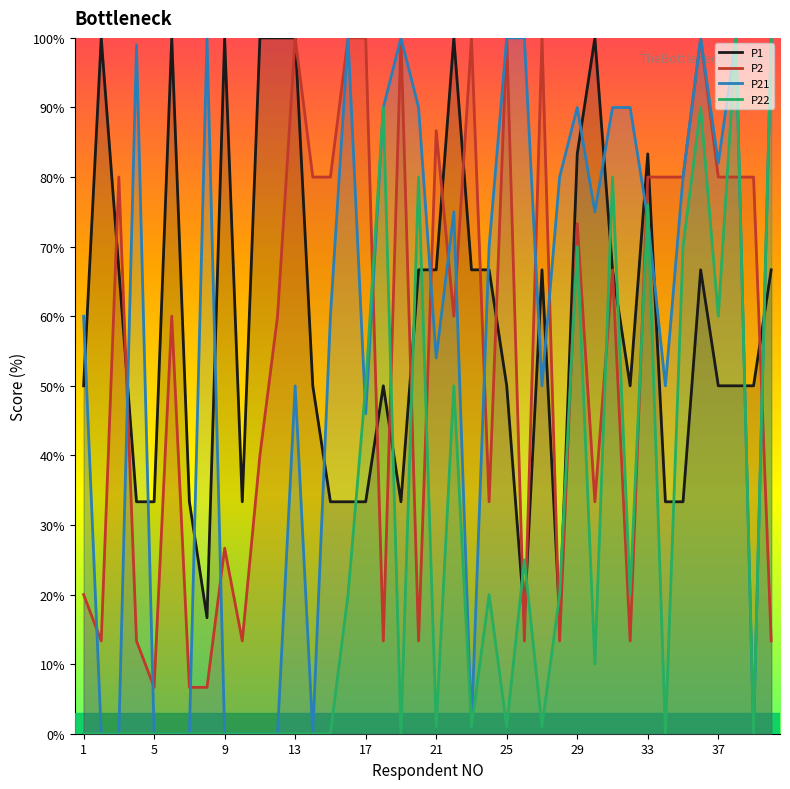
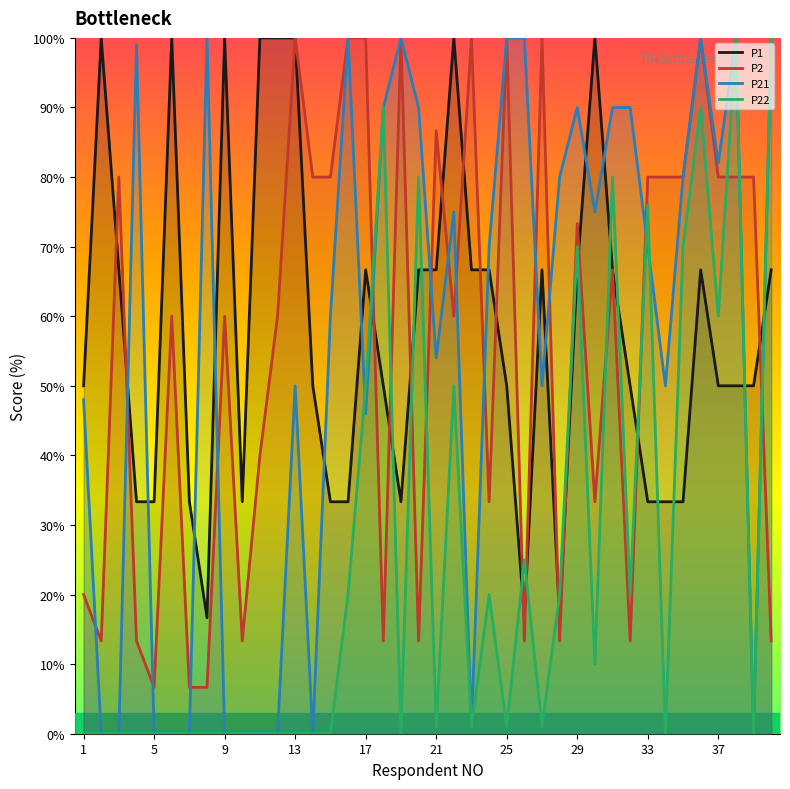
P21, 1: 60% -> 48%
P2, 9: 27% -> 60%
P1, 17: 33% -> 67%
P1, 29: 83% -> 67%
P1, 33: 83% -> 33%
P21, 33: 74% -> 70%
